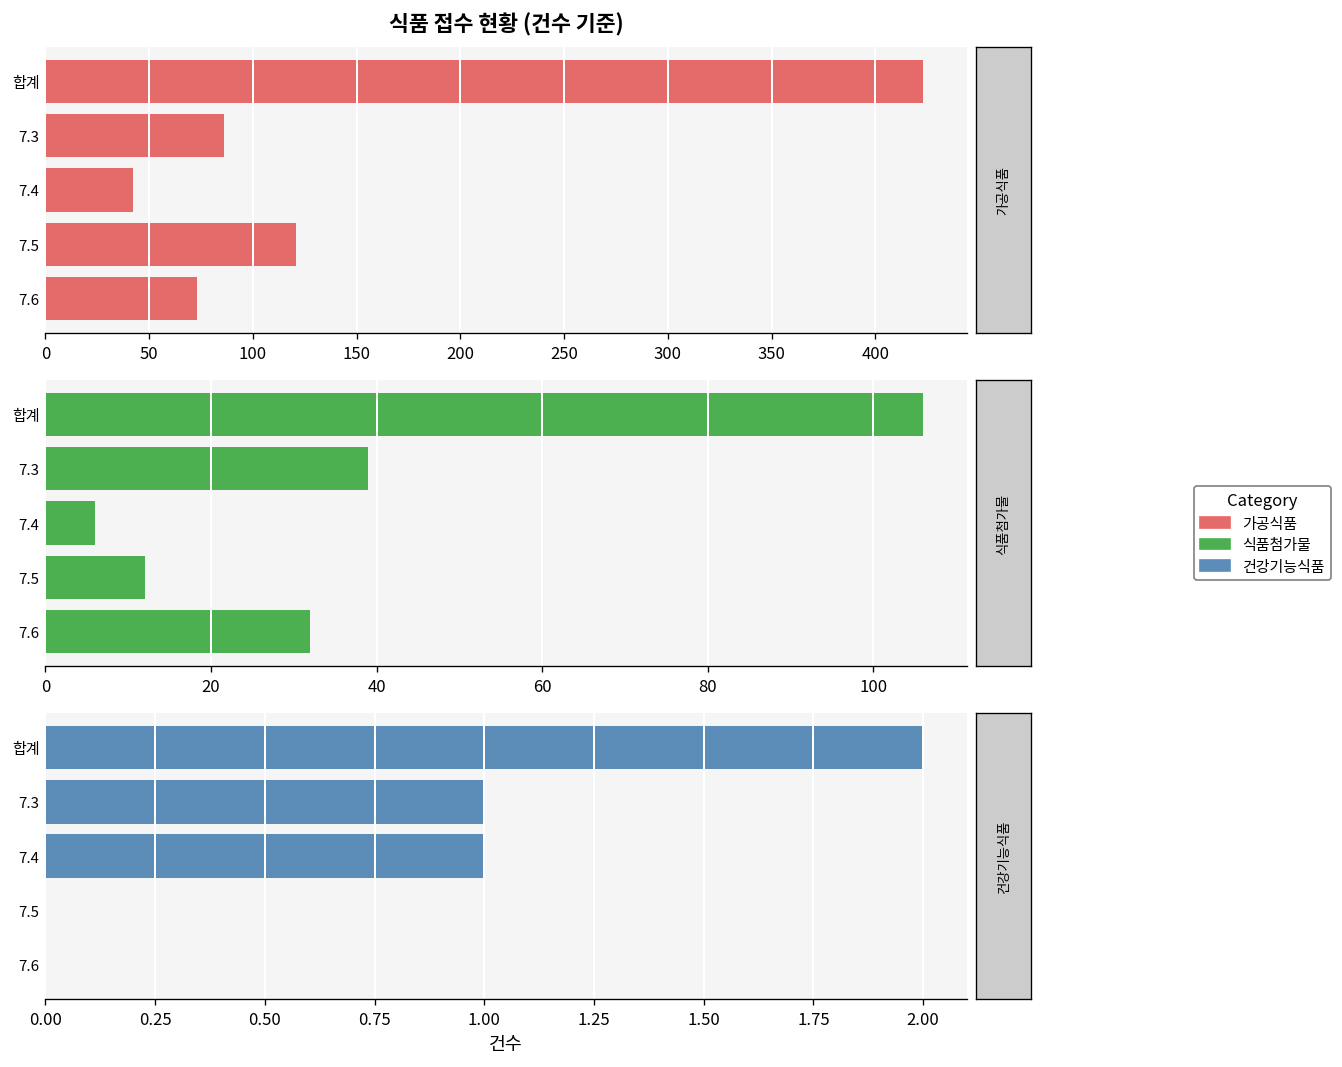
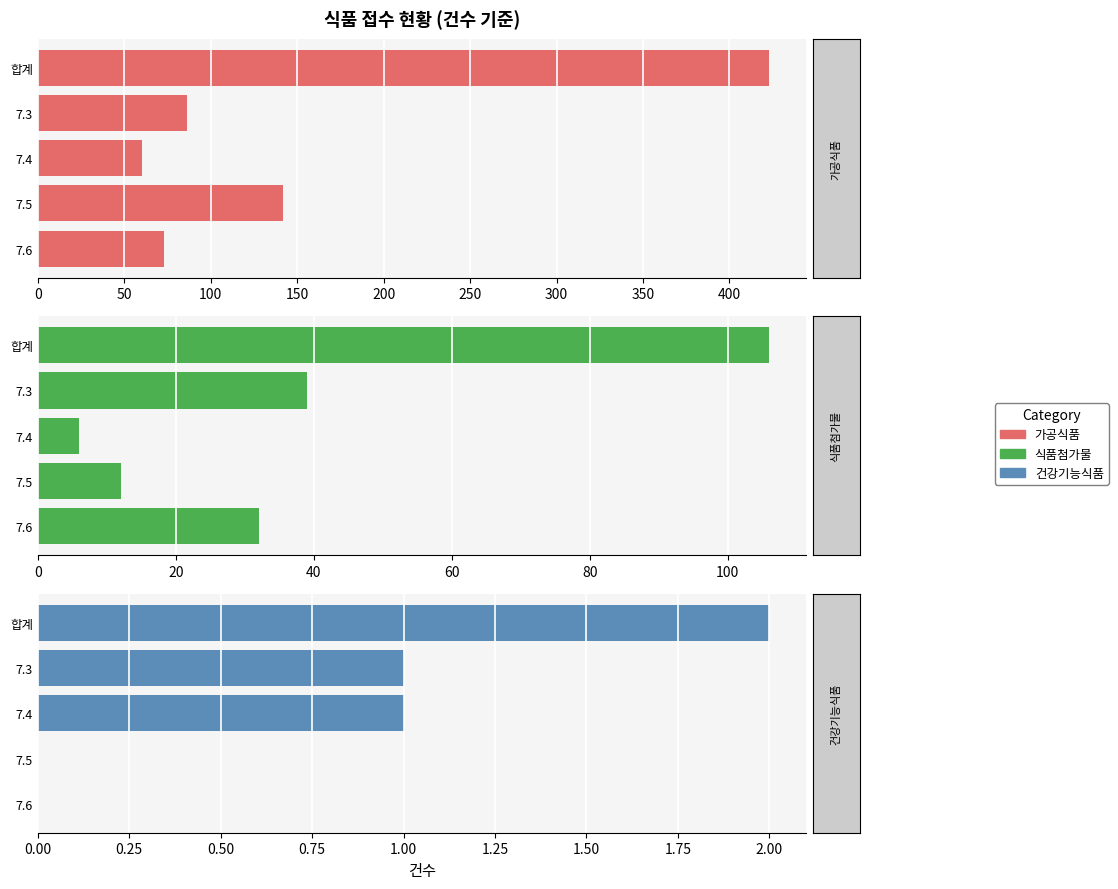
식품 접수 현황 (건수 기준), 7.4: 42 -> 60
식품 접수 현황 (건수 기준), 7.5: 121 -> 142
